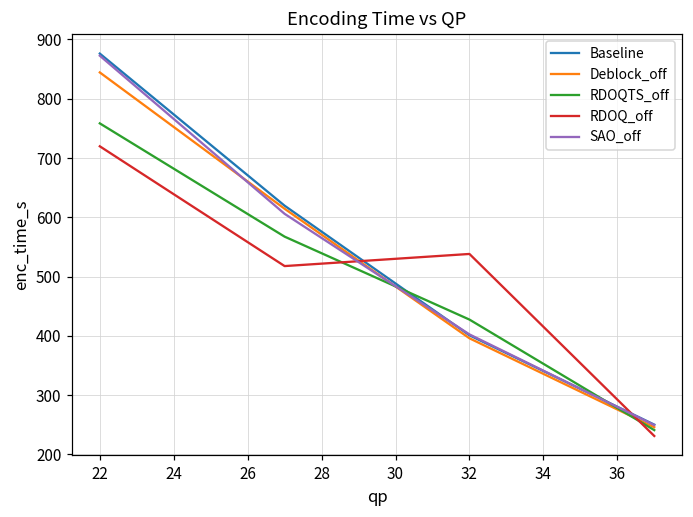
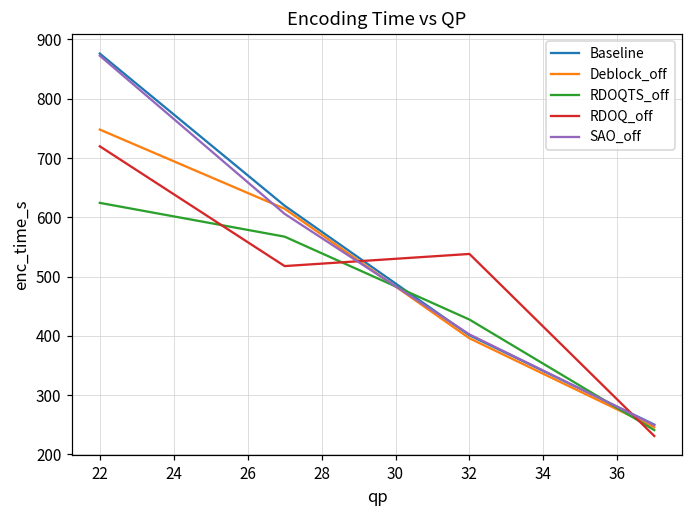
Deblock_off, 22: 840 -> 750
RDOQTS_off, 22: 760 -> 620
